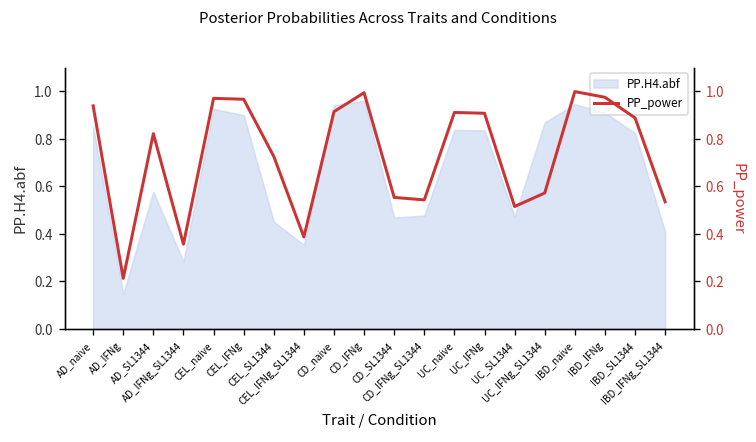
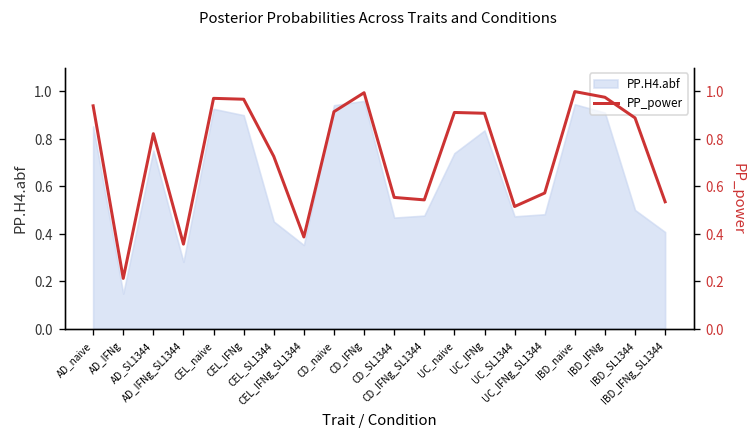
PP.H4.abf, AD_SL1344: 0.58 -> 0.75
PP.H4.abf, UC_naive: 0.84 -> 0.74
PP.H4.abf, UC_IFNg_SL1344: 0.87 -> 0.48
PP.H4.abf, IBD_SL1344: 0.82 -> 0.50
